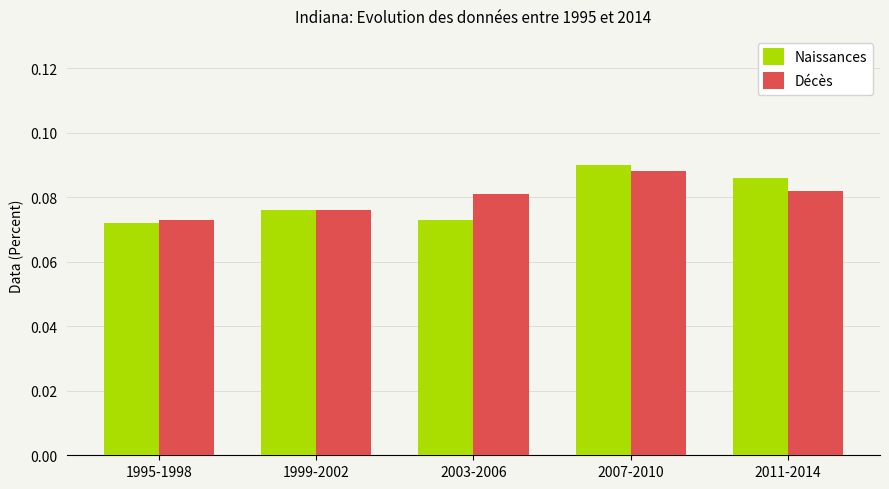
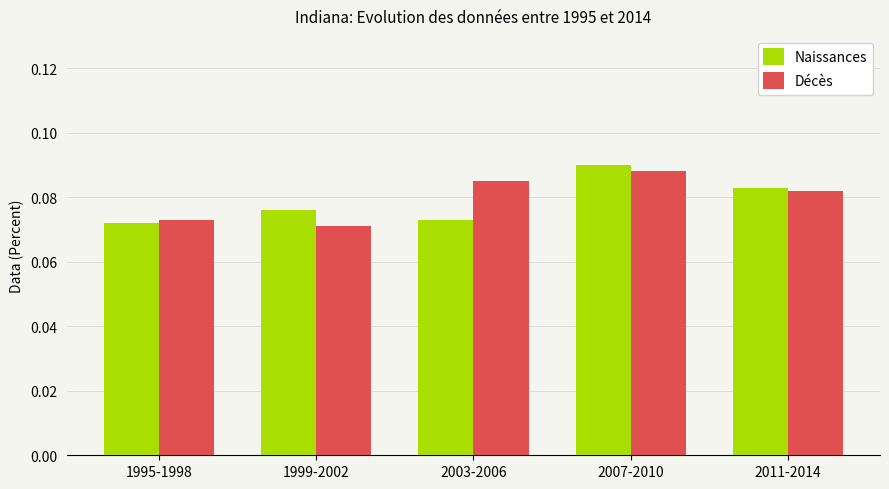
Décès, 1999-2002: 0.076 -> 0.071
Décès, 2003-2006: 0.081 -> 0.085
Naissances, 2011-2014: 0.086 -> 0.083
